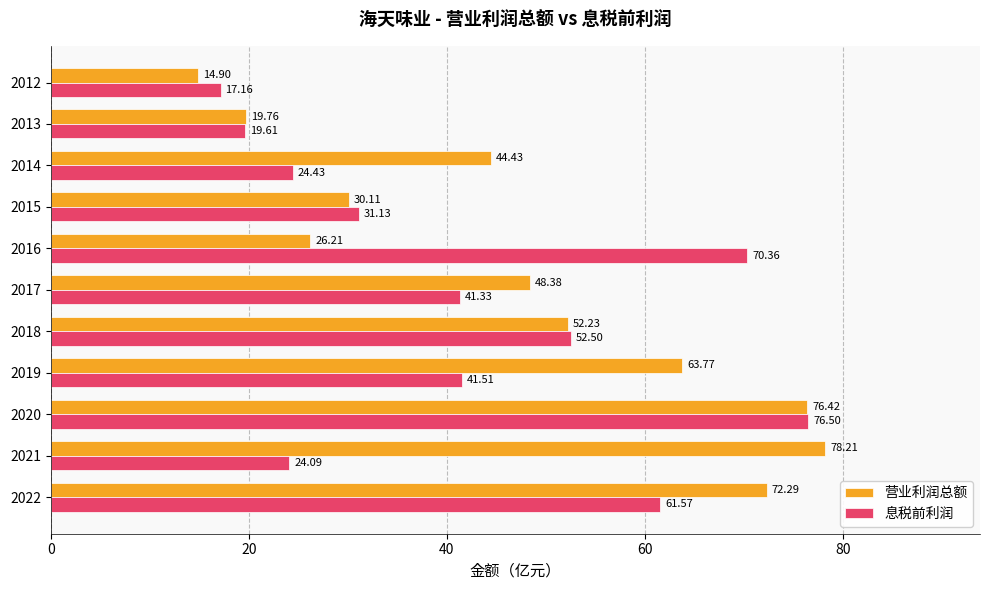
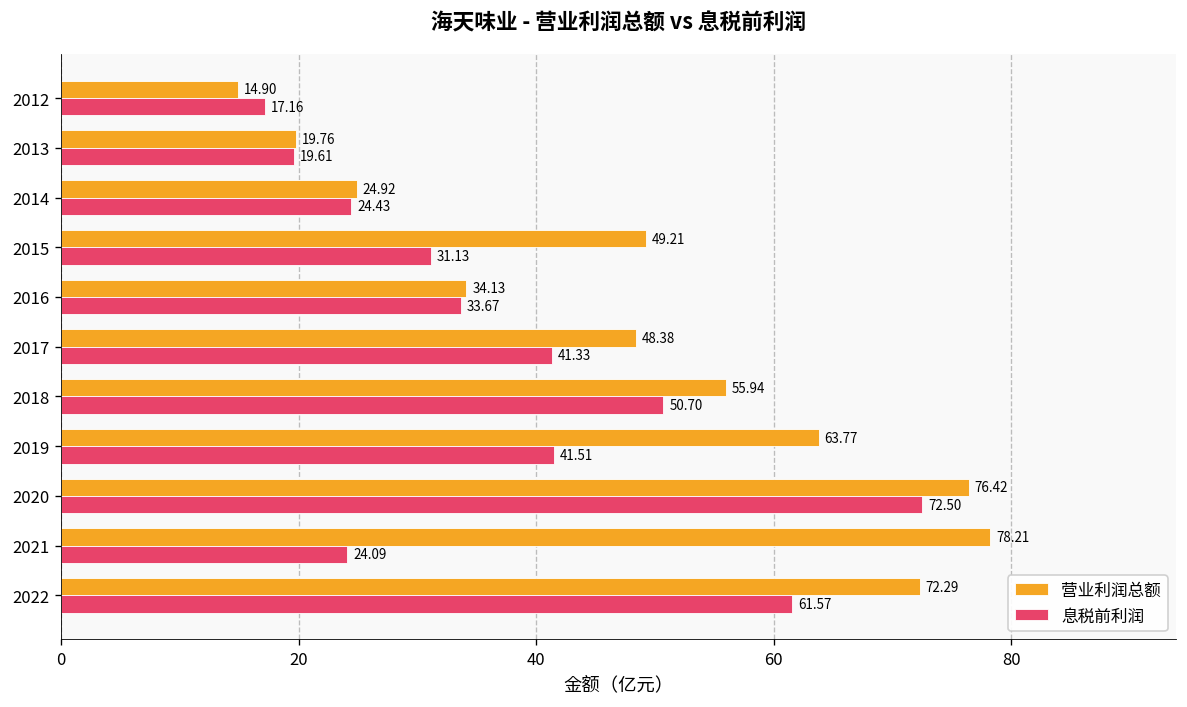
营业利润总额, 2014: 44.43 -> 24.92
营业利润总额, 2015: 30.11 -> 49.21
营业利润总额, 2016: 26.21 -> 34.13
息税前利润, 2016: 70.36 -> 33.67
营业利润总额, 2018: 52.23 -> 55.94
息税前利润, 2018: 52.50 -> 50.70
息税前利润, 2020: 76.50 -> 72.50
